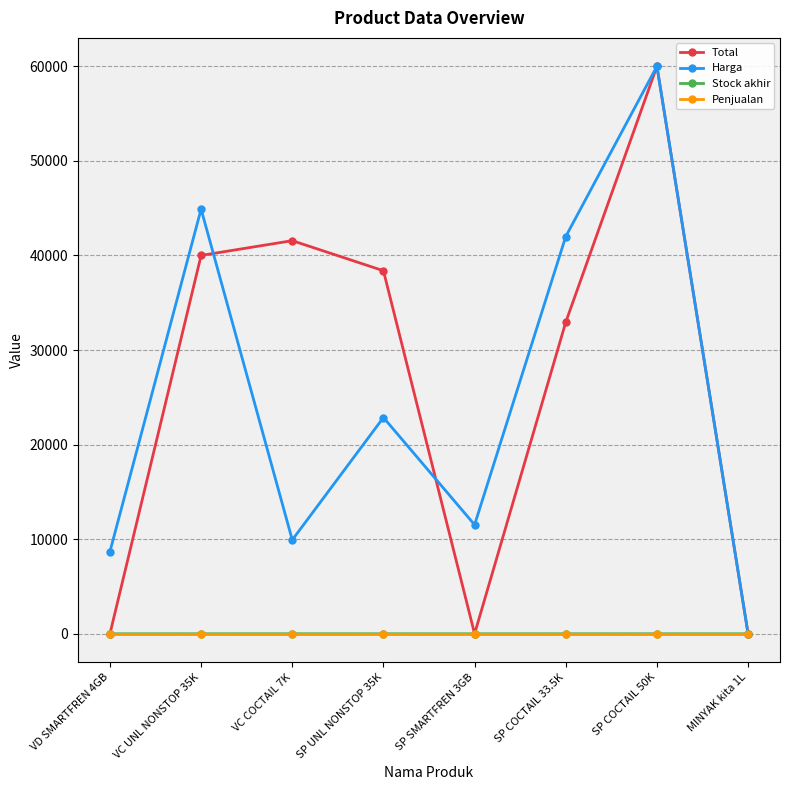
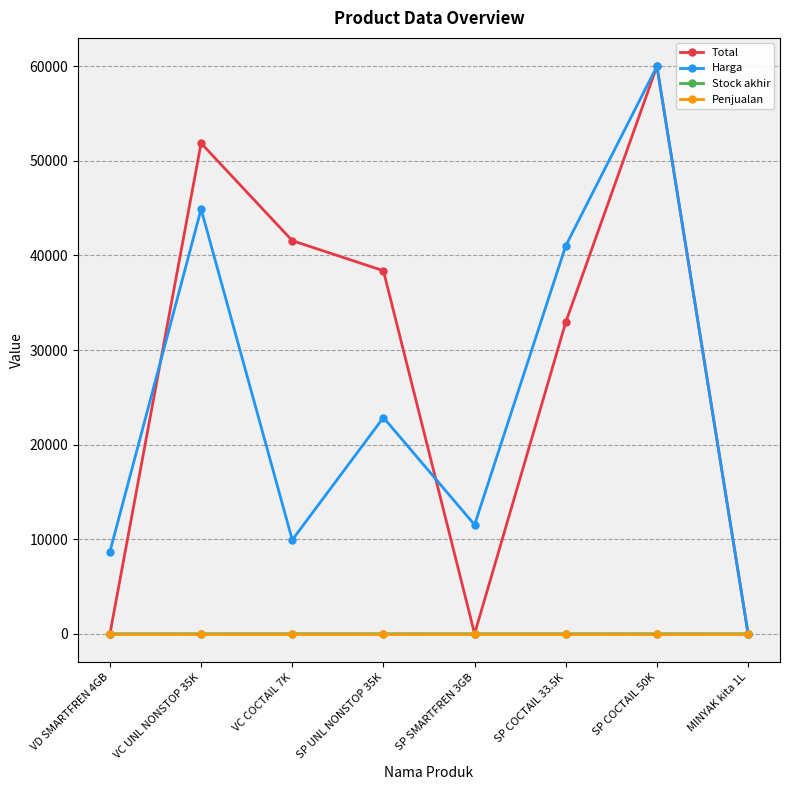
Total, VC UNL NONSTOP 35K: 40000 -> 52000
Harga, SP COCTAIL 33.5K: 42000 -> 41000
